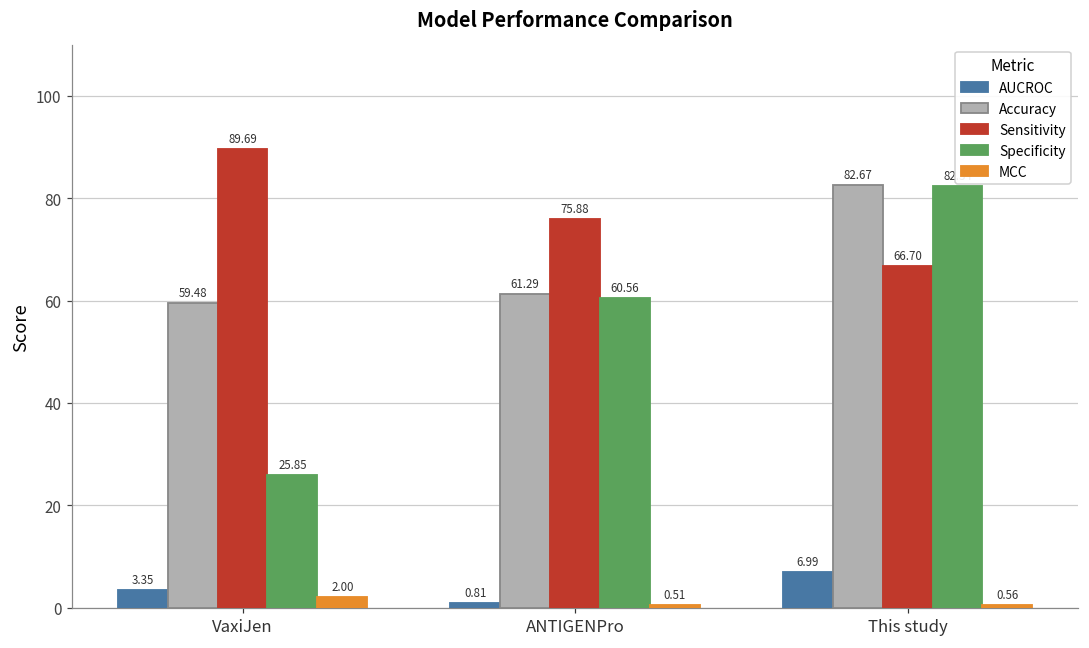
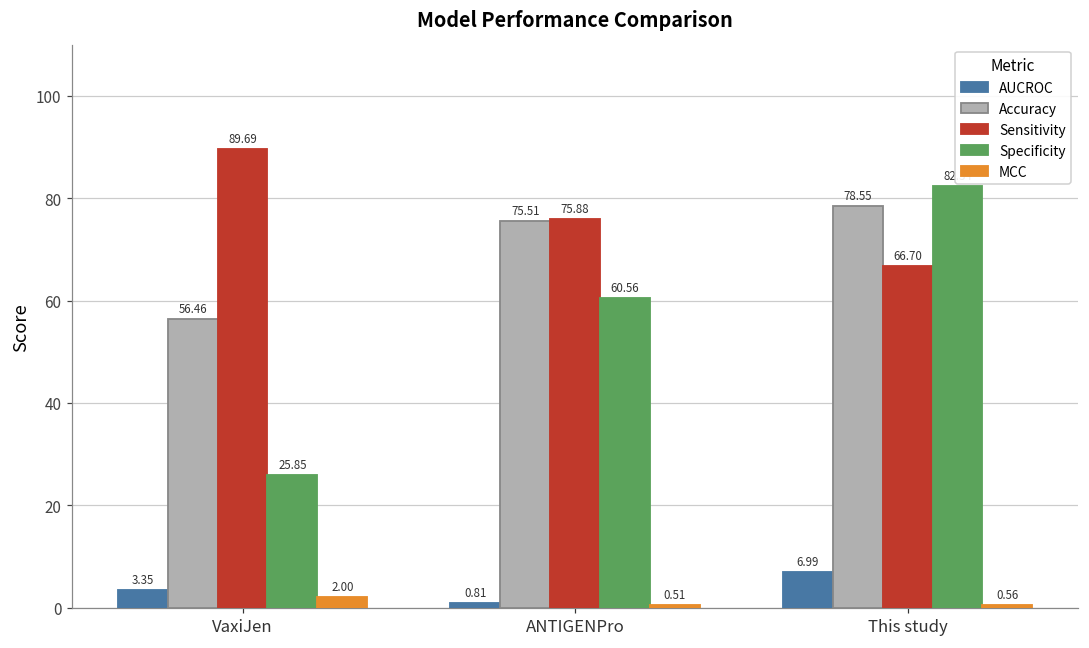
Accuracy, VaxiJen: 59.48 -> 56.46
Accuracy, ANTIGENPro: 61.29 -> 75.51
Accuracy, This study: 82.67 -> 78.55
